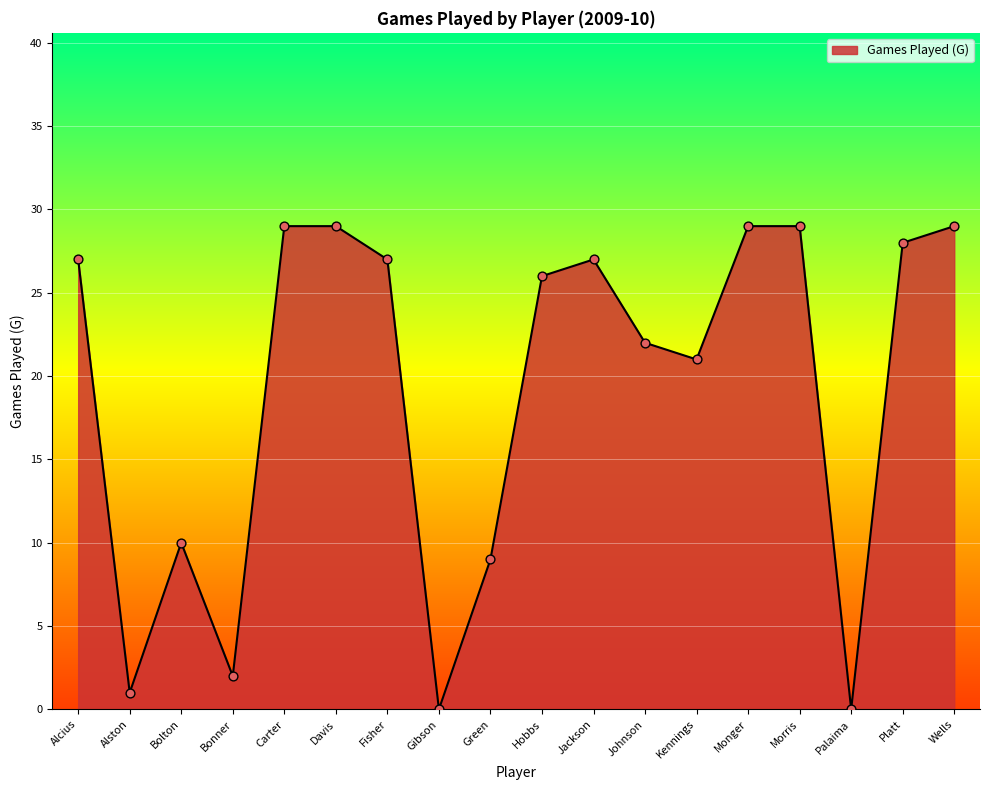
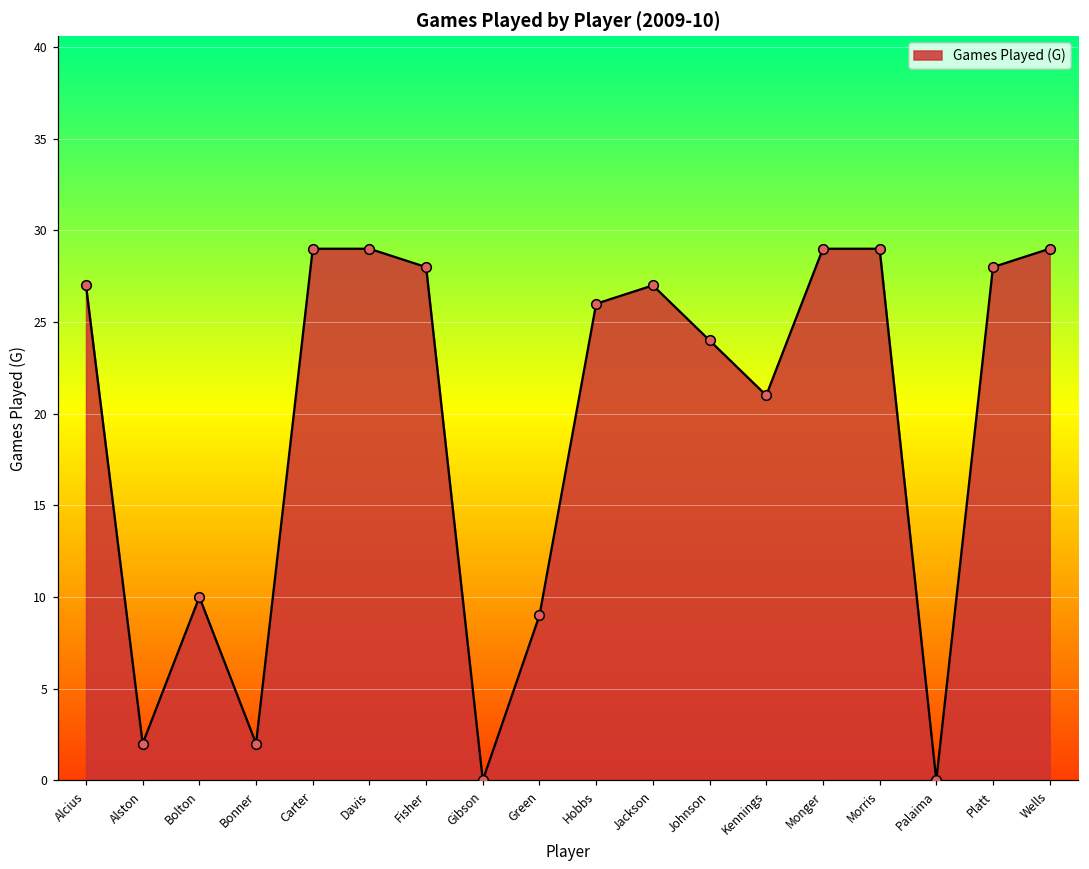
Alston: 1 -> 2
Fisher: 27 -> 28
Johnson: 22 -> 24
